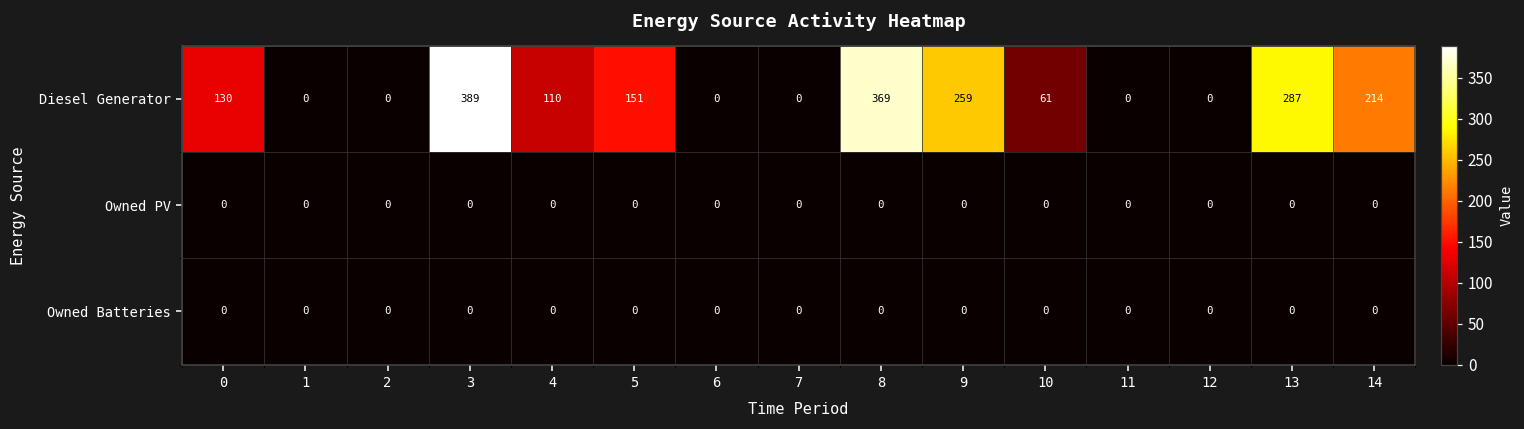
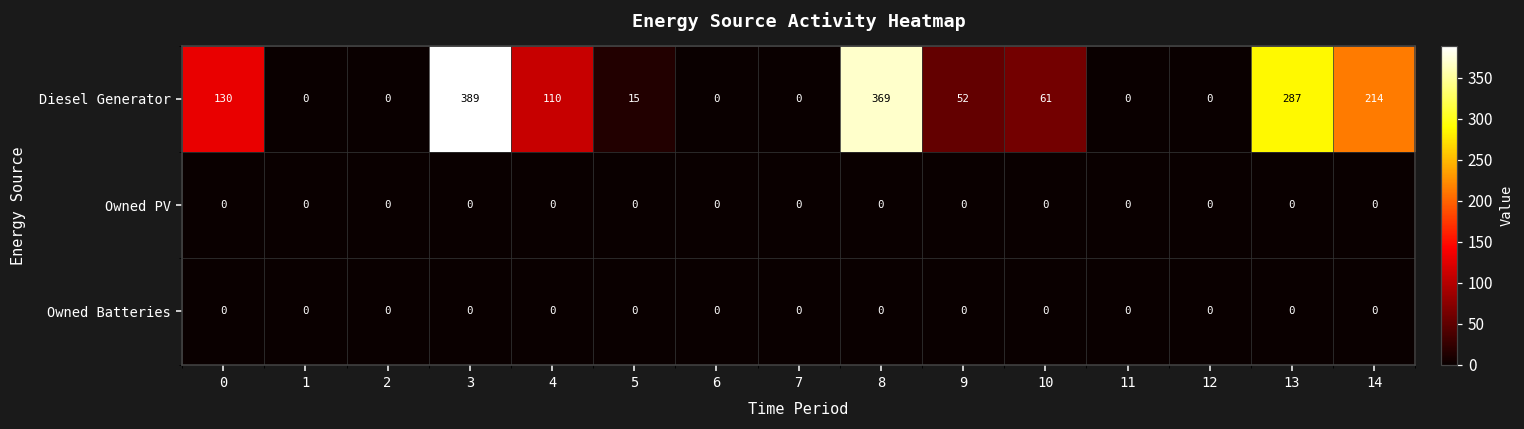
Diesel Generator, 5: 151 -> 15
Diesel Generator, 9: 259 -> 52
